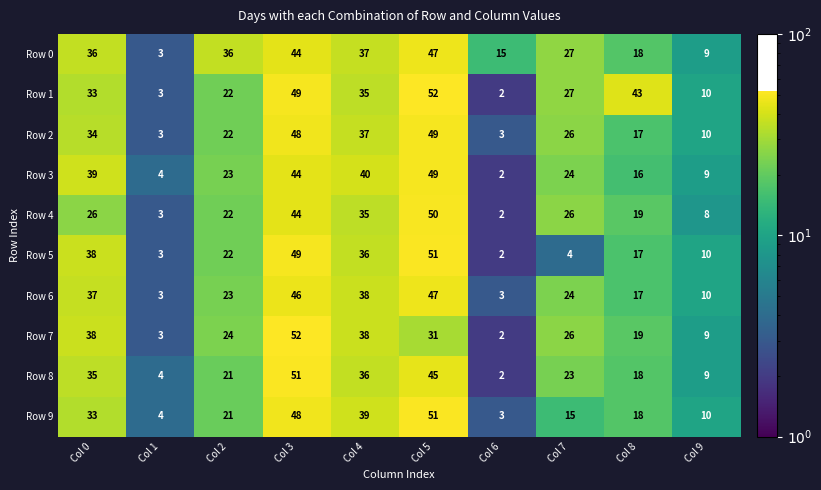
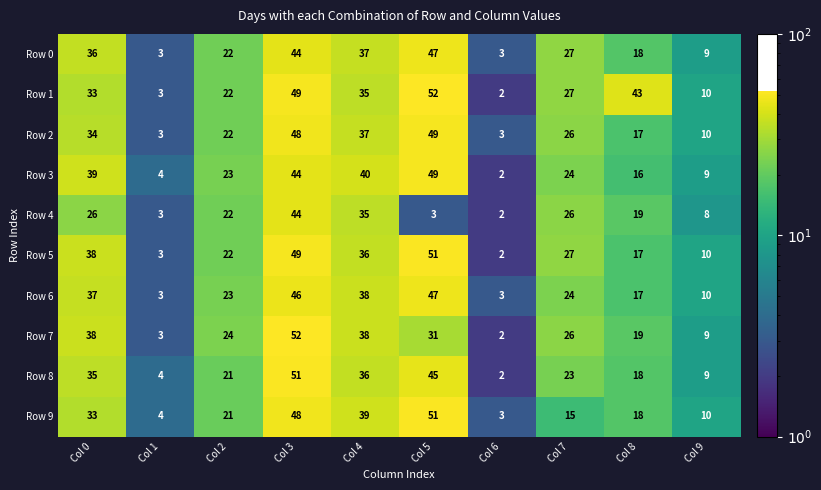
Row 0, Col 2: 36 -> 22
Row 0, Col 6: 15 -> 3
Row 4, Col 5: 50 -> 3
Row 5, Col 7: 4 -> 27
